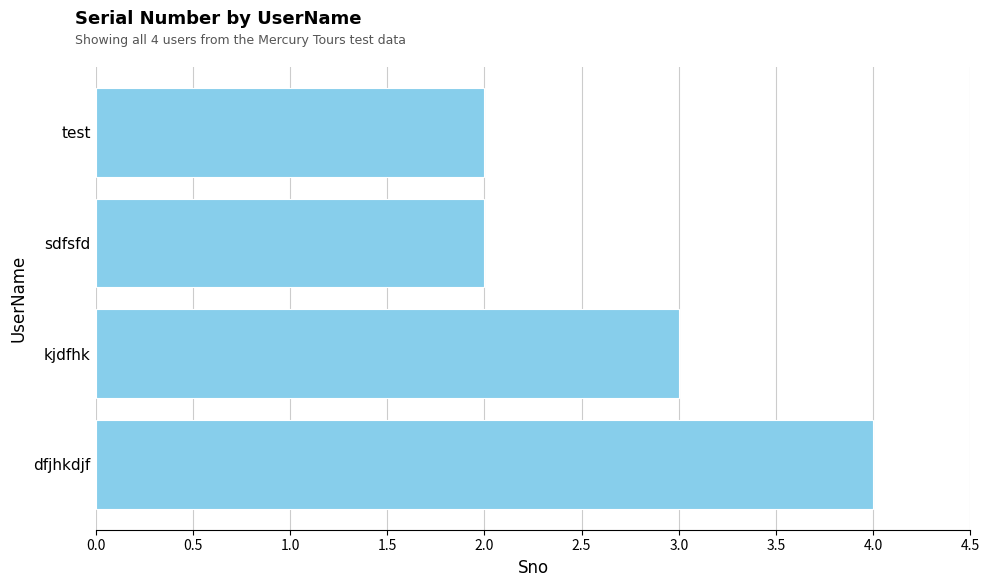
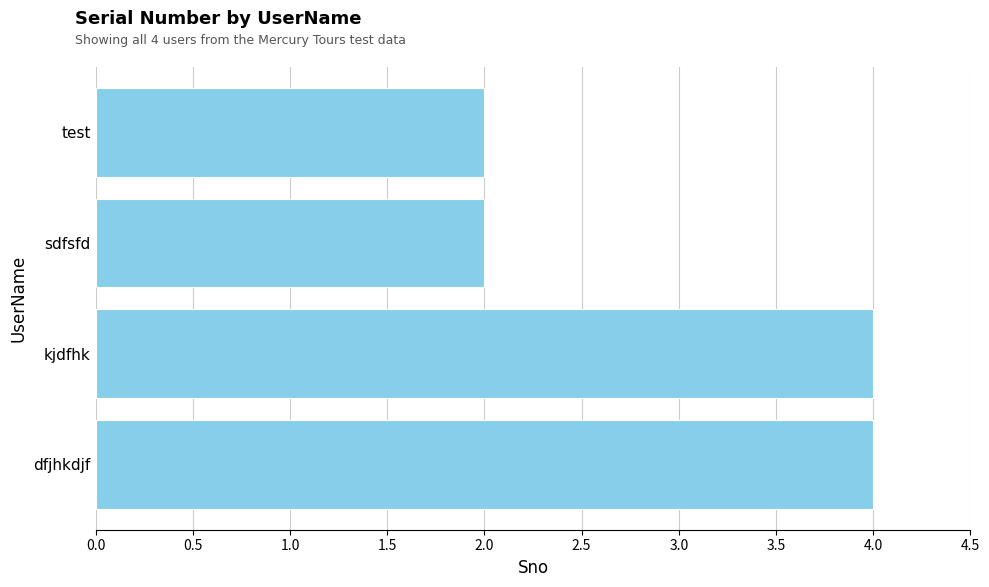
kjdfhk: 3 -> 4
